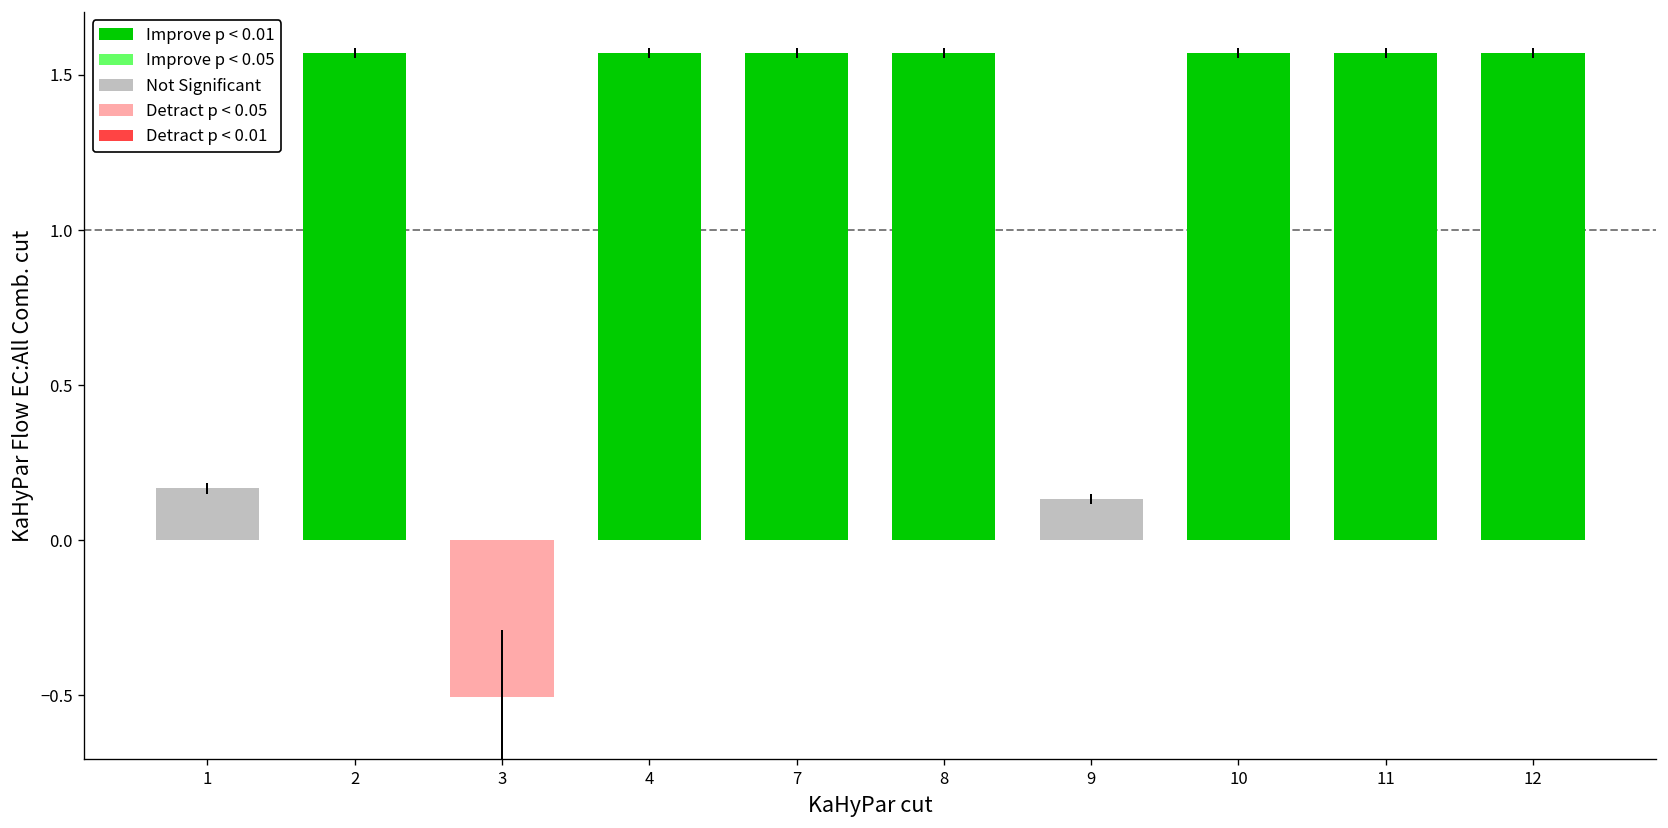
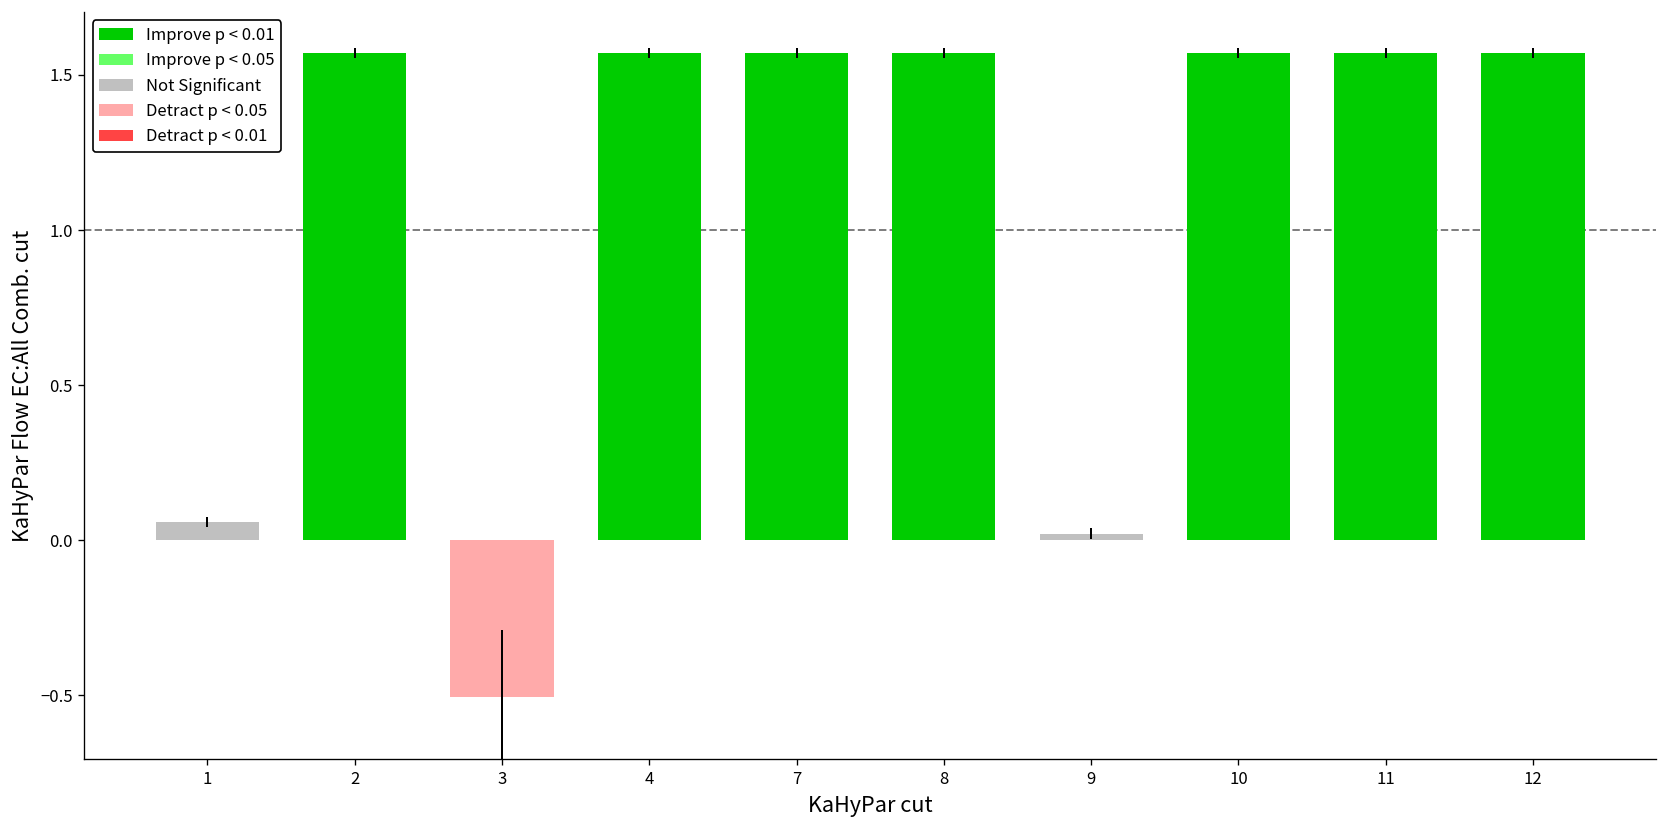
1: 0.17 -> 0.06
9: 0.13 -> 0.02
